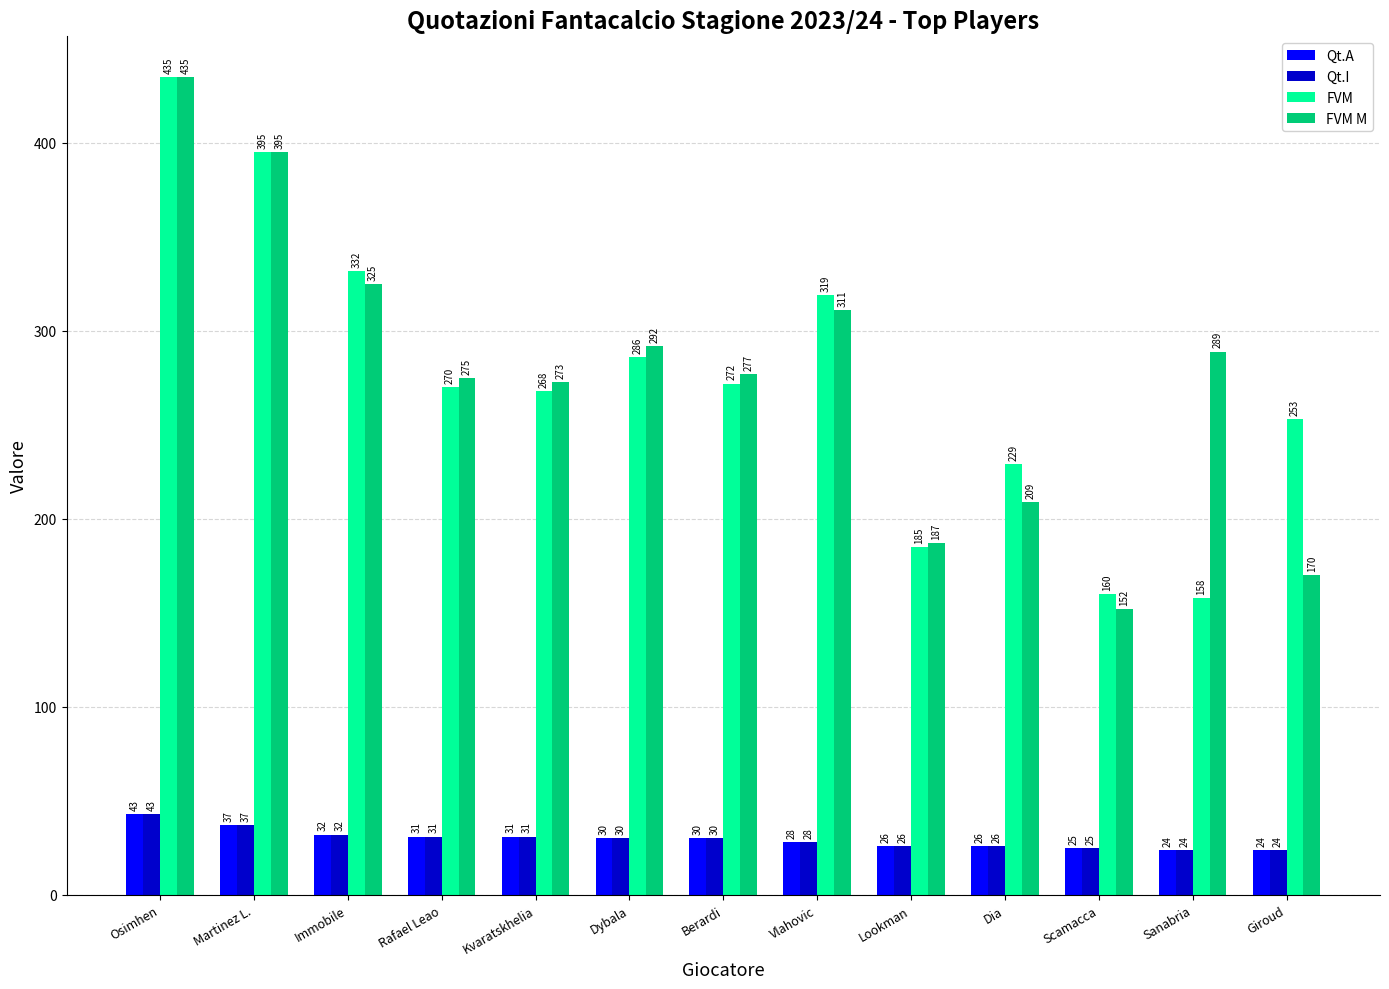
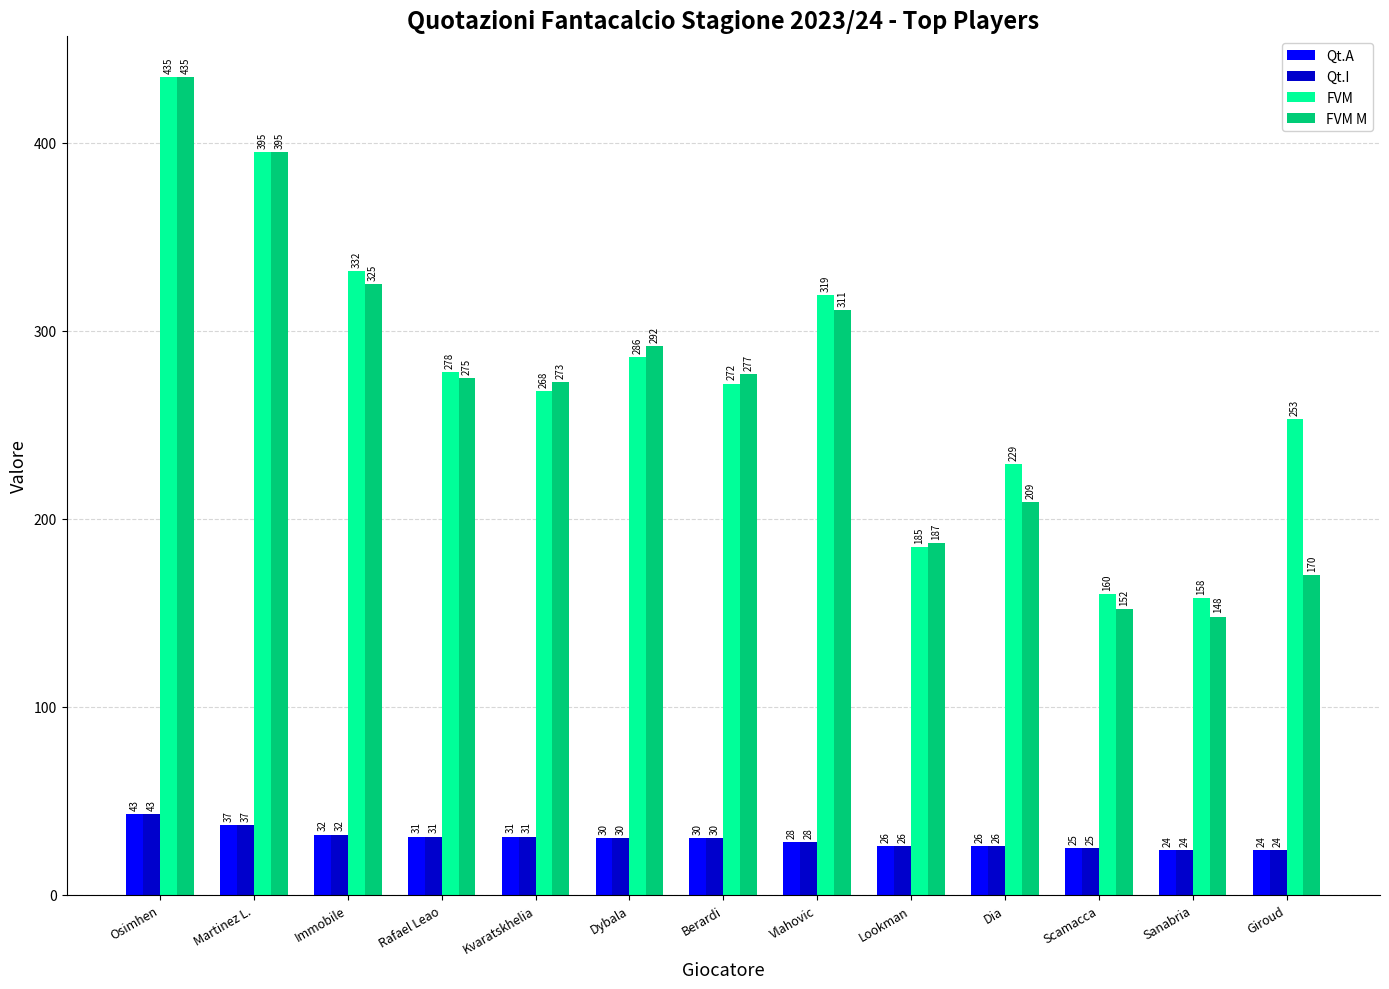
FVM, Rafael Leao: 270 -> 278
FVM M, Sanabria: 289 -> 148
